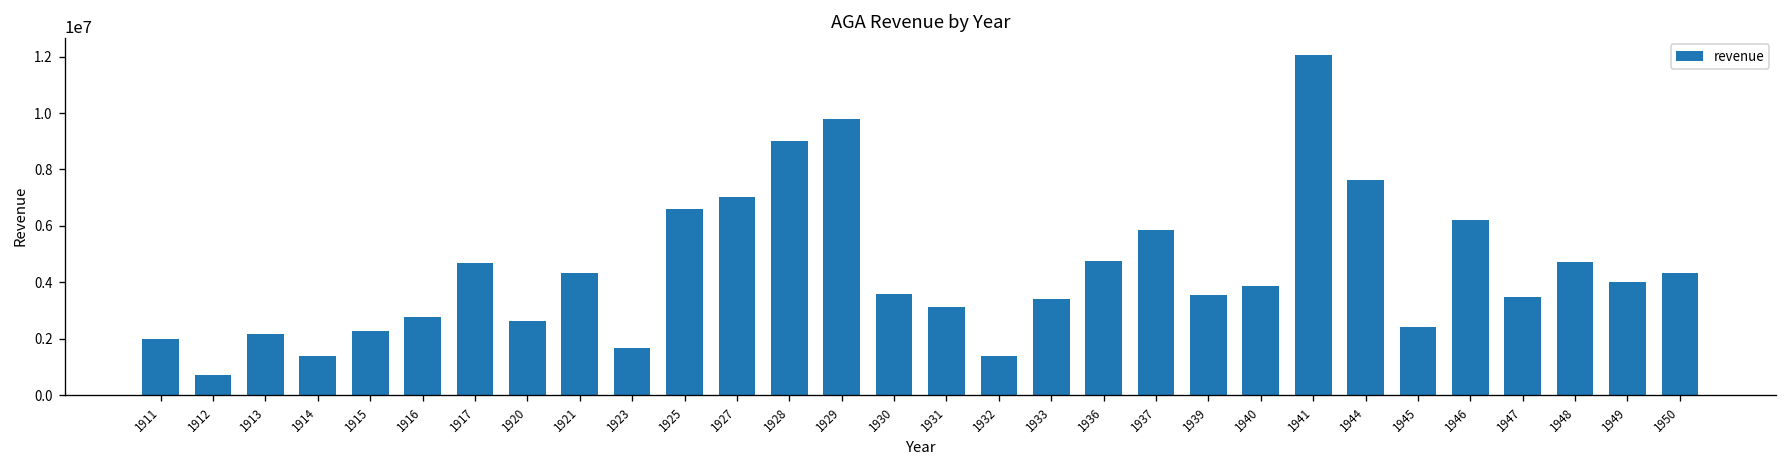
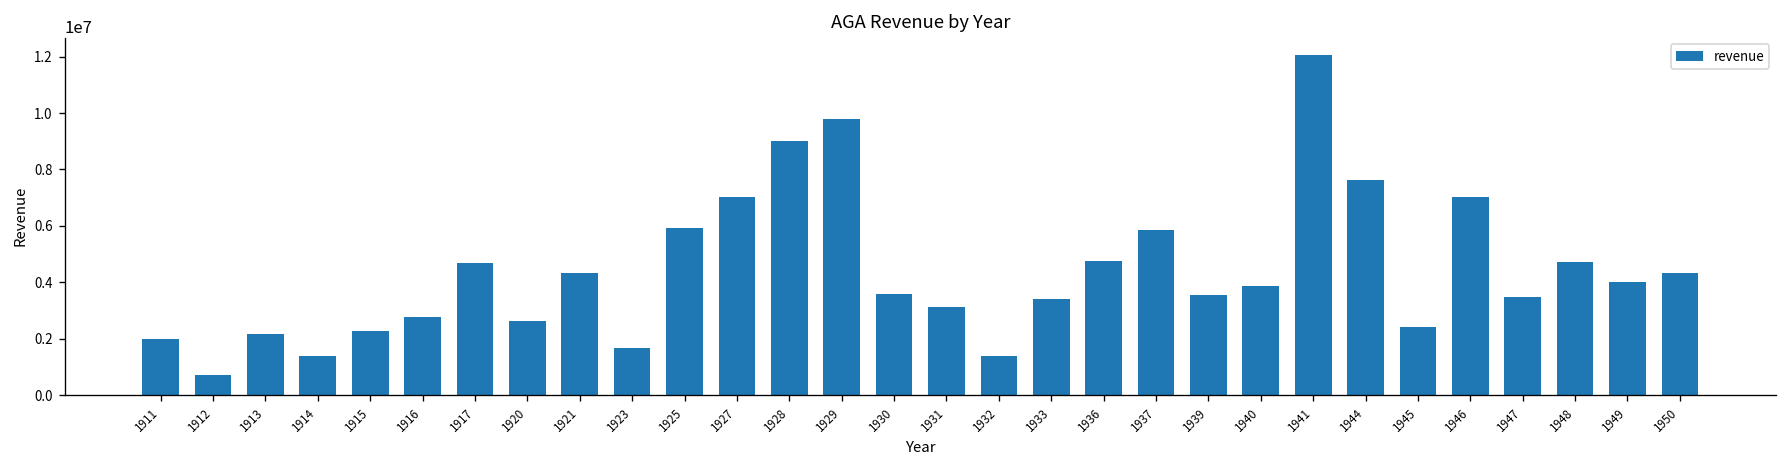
1925: 6600000 -> 5900000
1946: 6200000 -> 7000000
